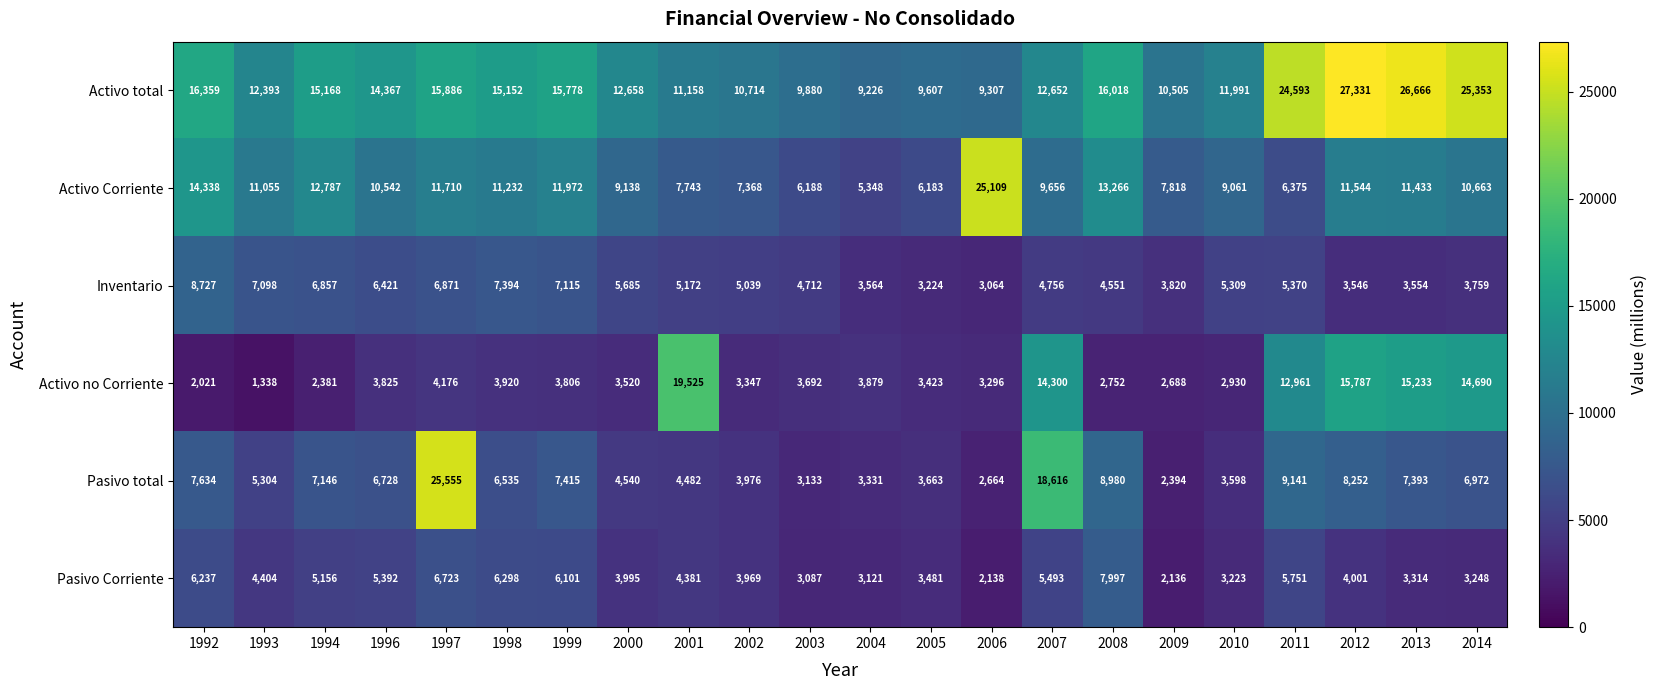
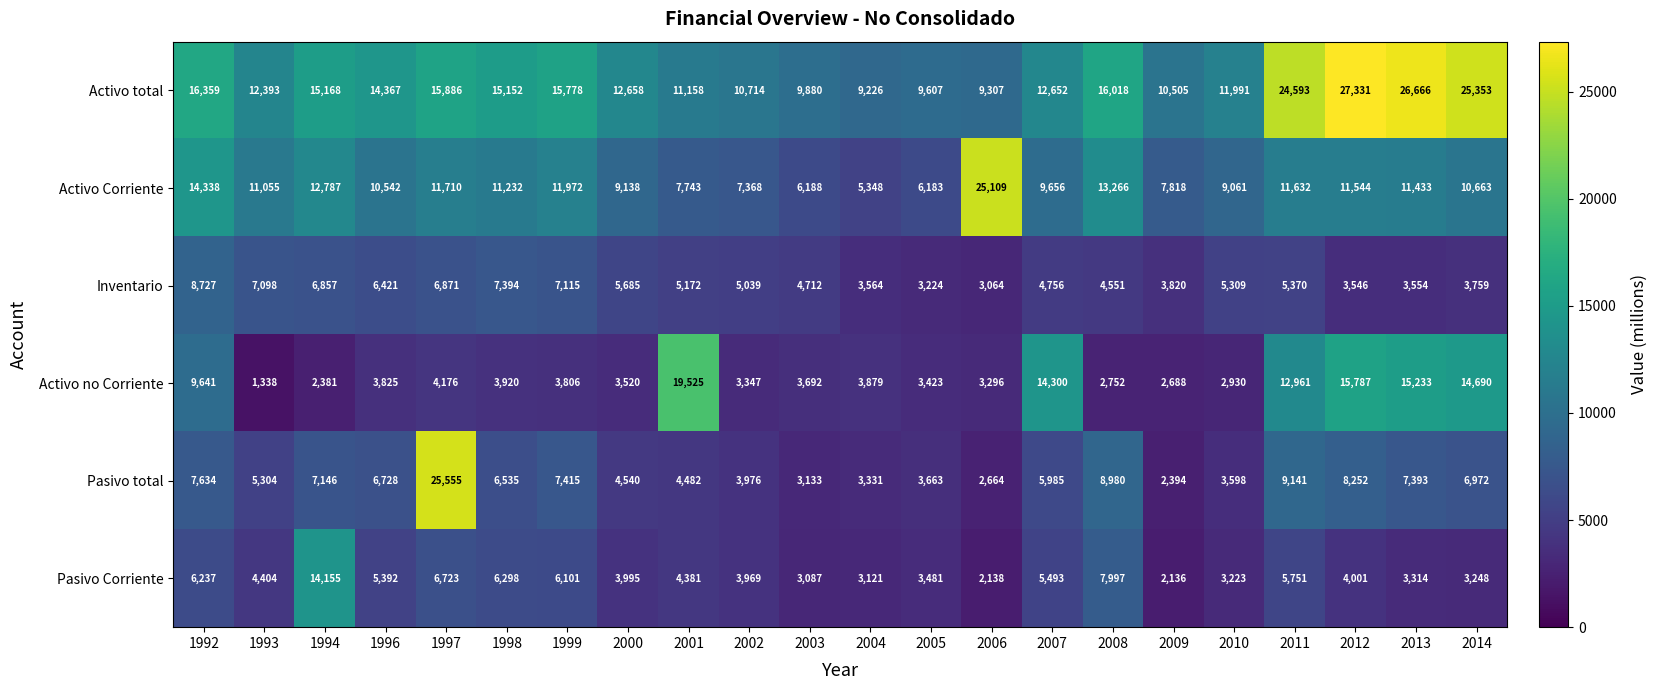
Activo Corriente, 2011: 6,375 -> 11,632
Activo no Corriente, 1992: 2,021 -> 9,641
Pasivo total, 2007: 18,616 -> 5,985
Pasivo Corriente, 1994: 5,156 -> 14,155
